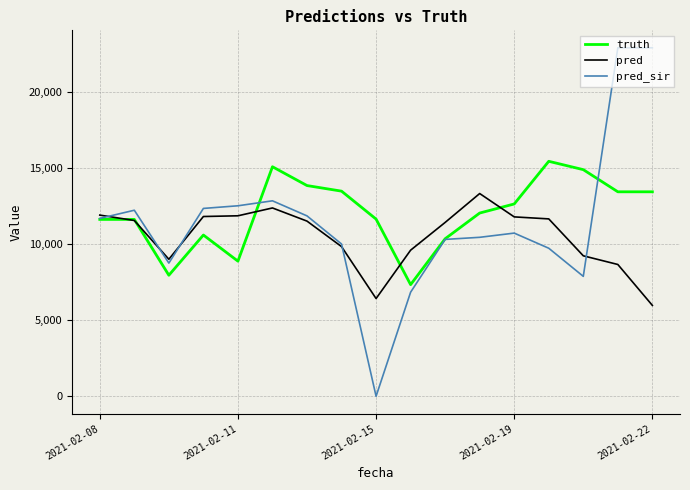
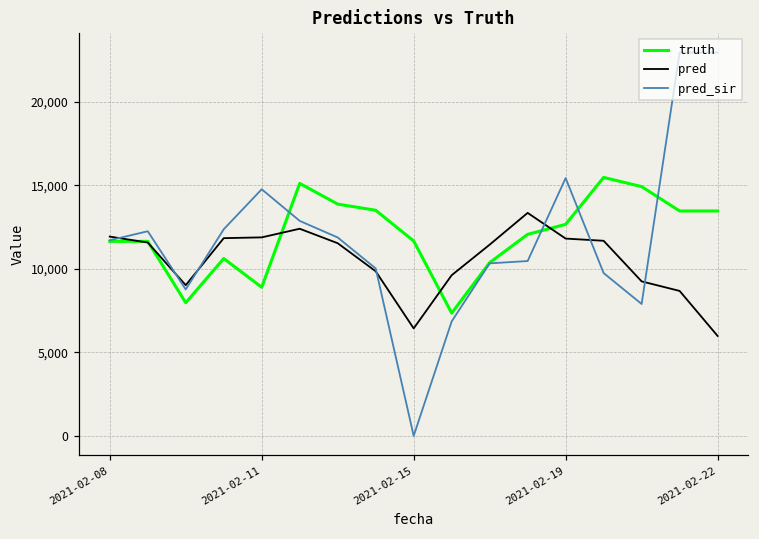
pred_sir, 2021-02-11: 12,500 -> 14,800
pred_sir, 2021-02-19: 10,700 -> 15,400
